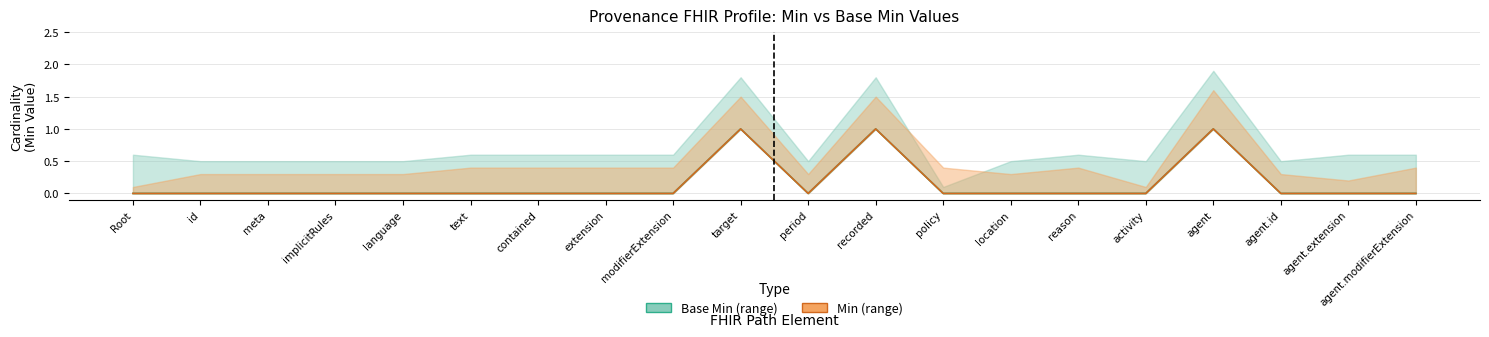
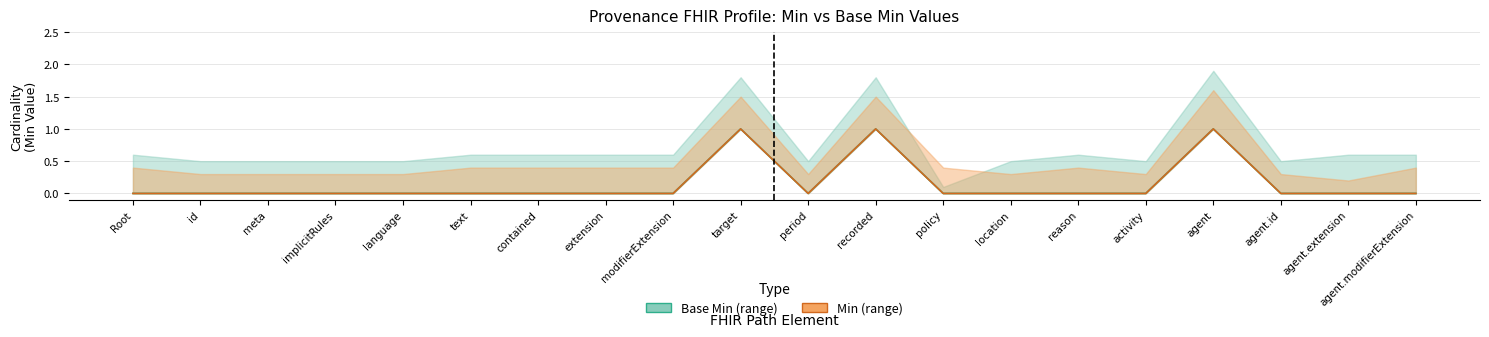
Min (range), Root: 0.1 -> 0.4
Min (range), activity: 0.1 -> 0.3
